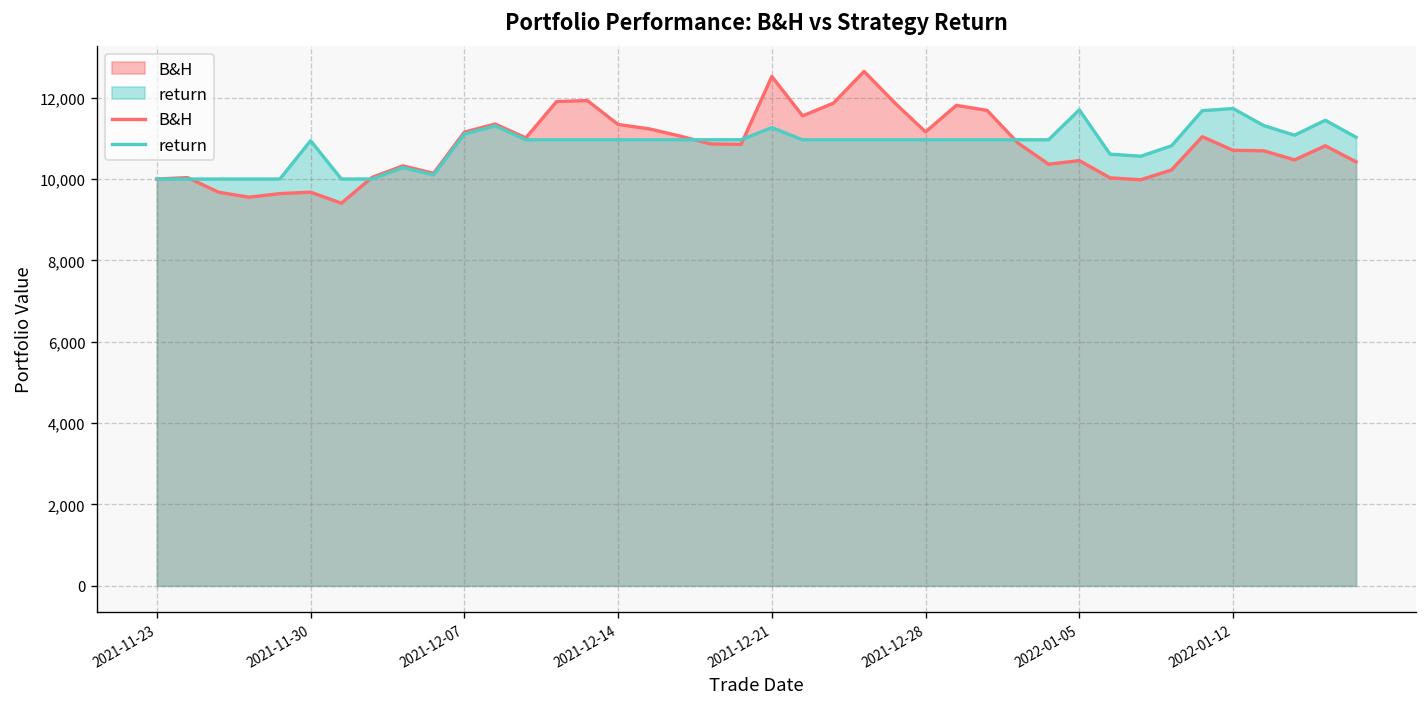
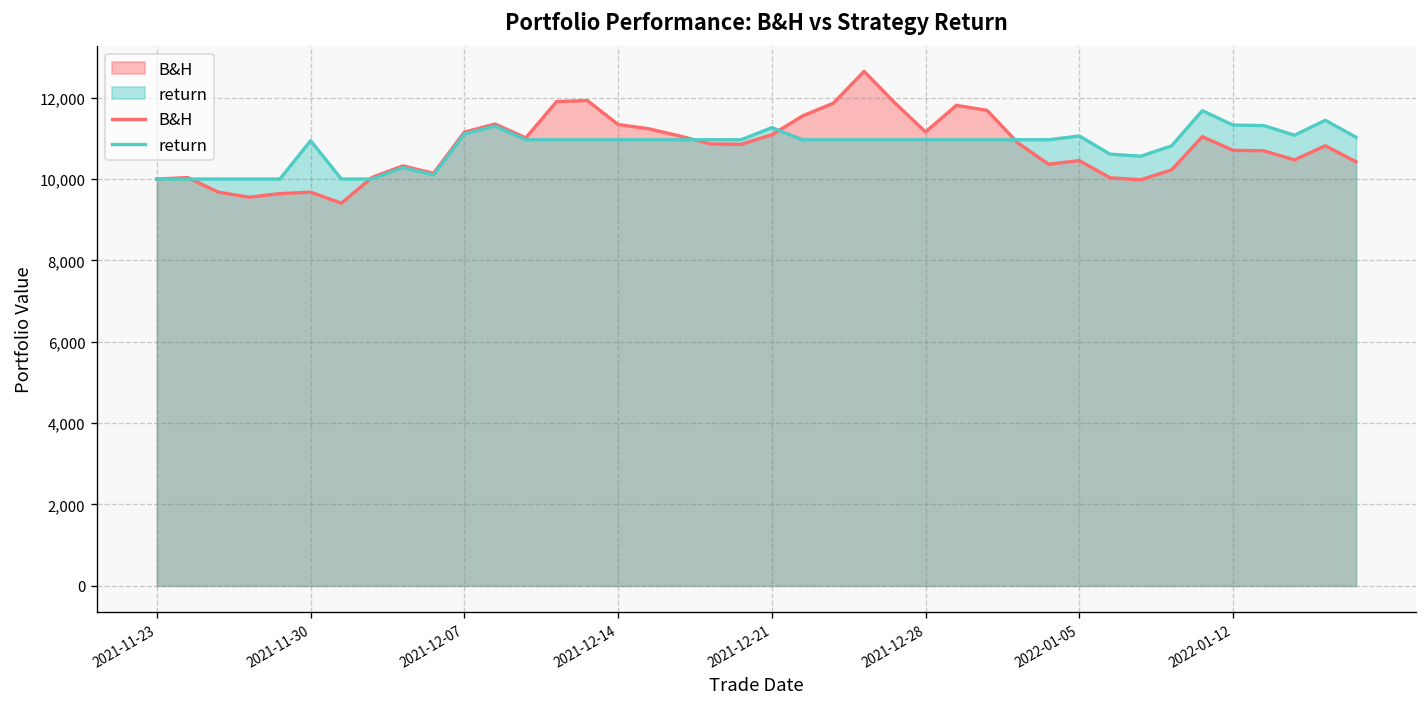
B&H, 2021-12-21: 12,500 -> 11,100
return, 2022-01-05: 11,700 -> 11,100
return, 2022-01-12: 11,700 -> 11,300
